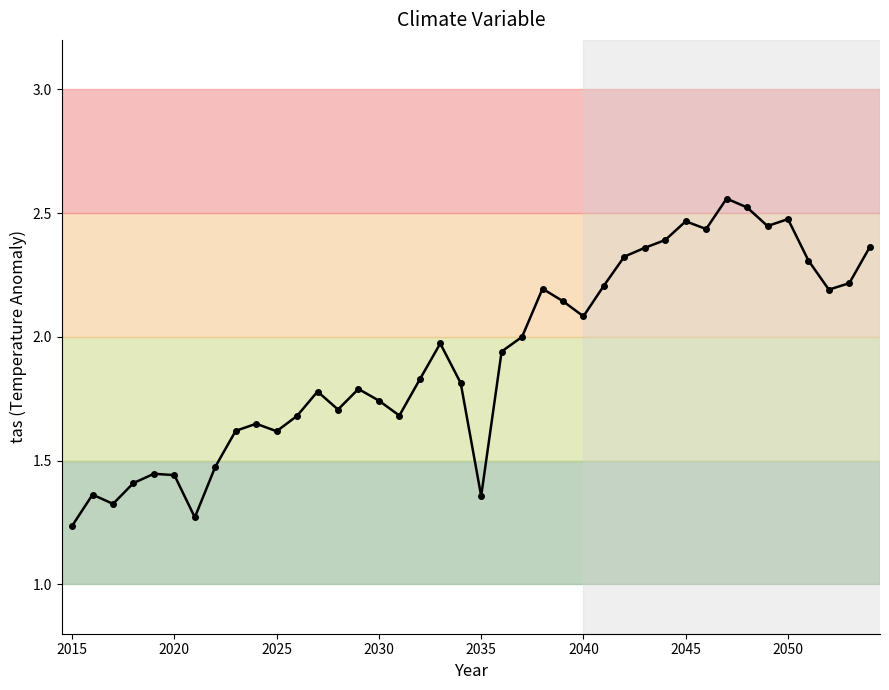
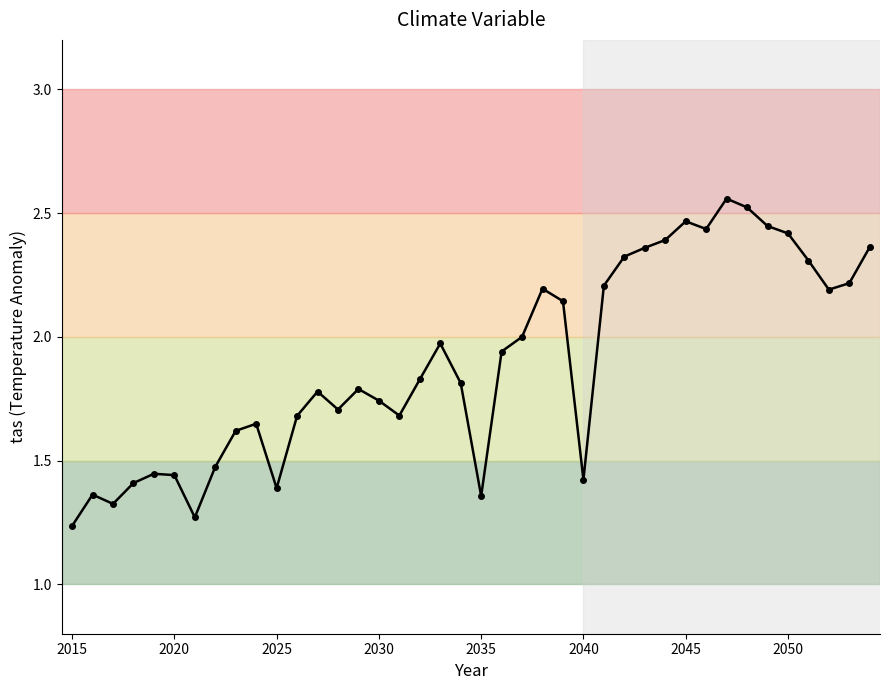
2025: 1.62 -> 1.39
2040: 2.08 -> 1.42
2050: 2.48 -> 2.42
